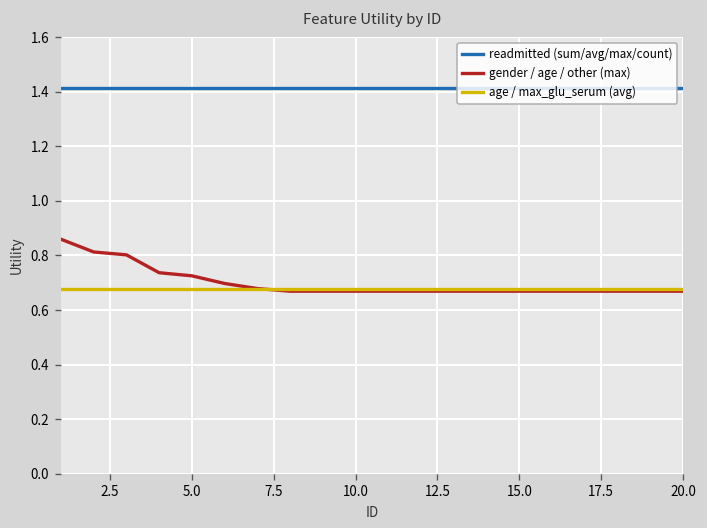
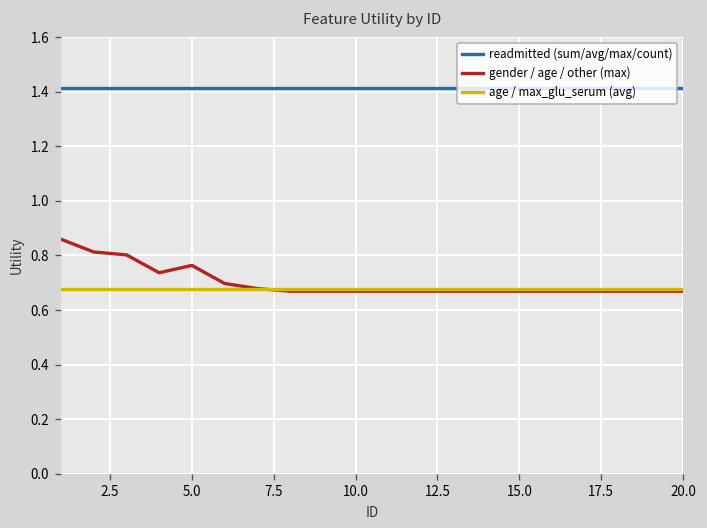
gender / age / other (max), 5.0: 0.73 -> 0.76
